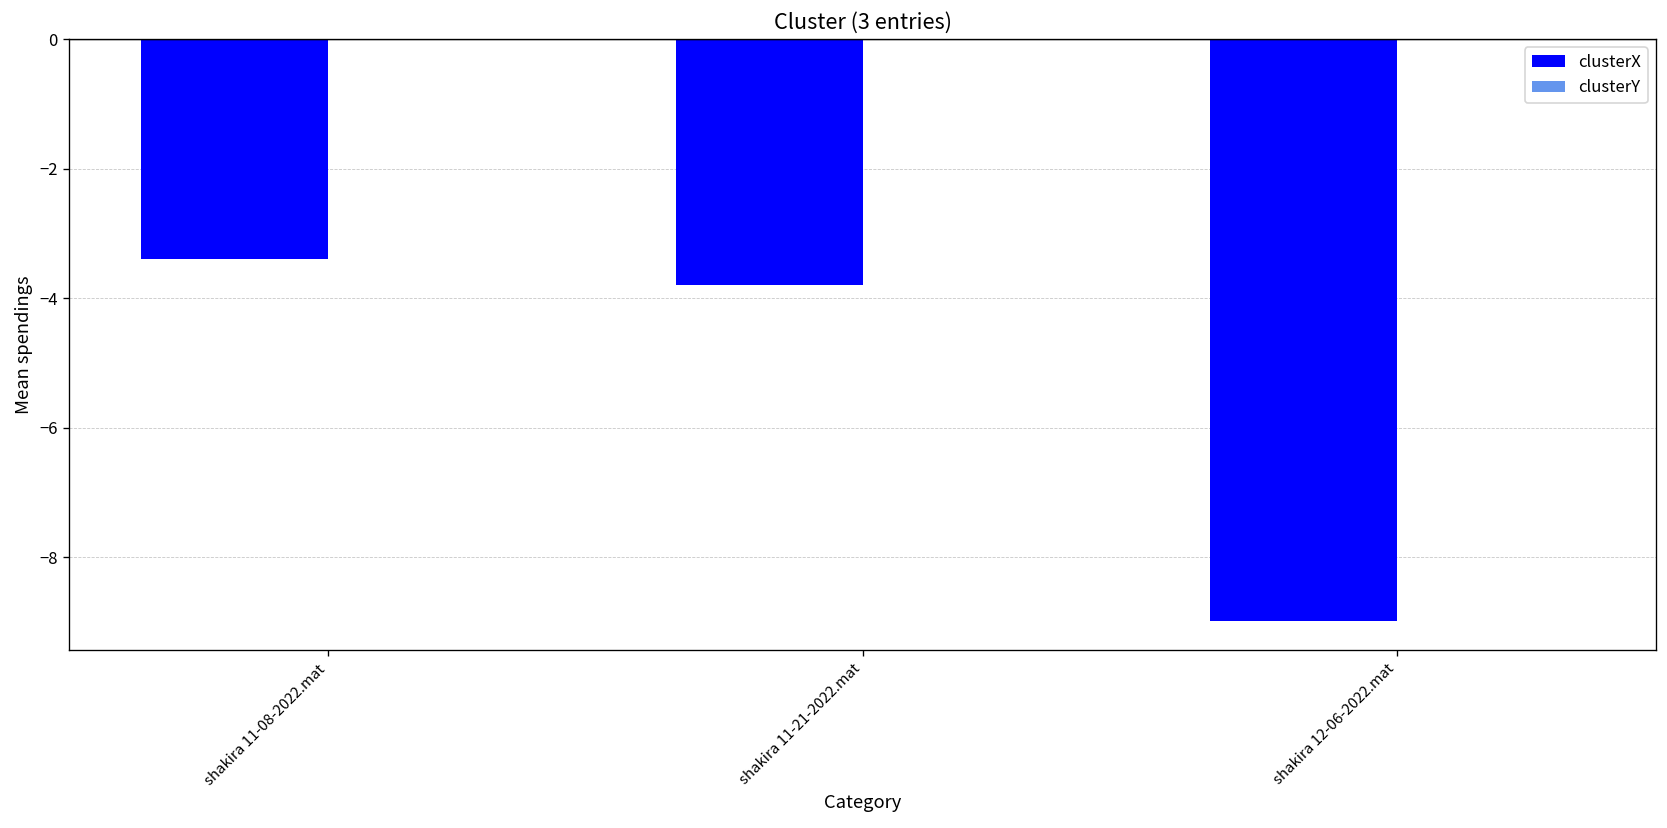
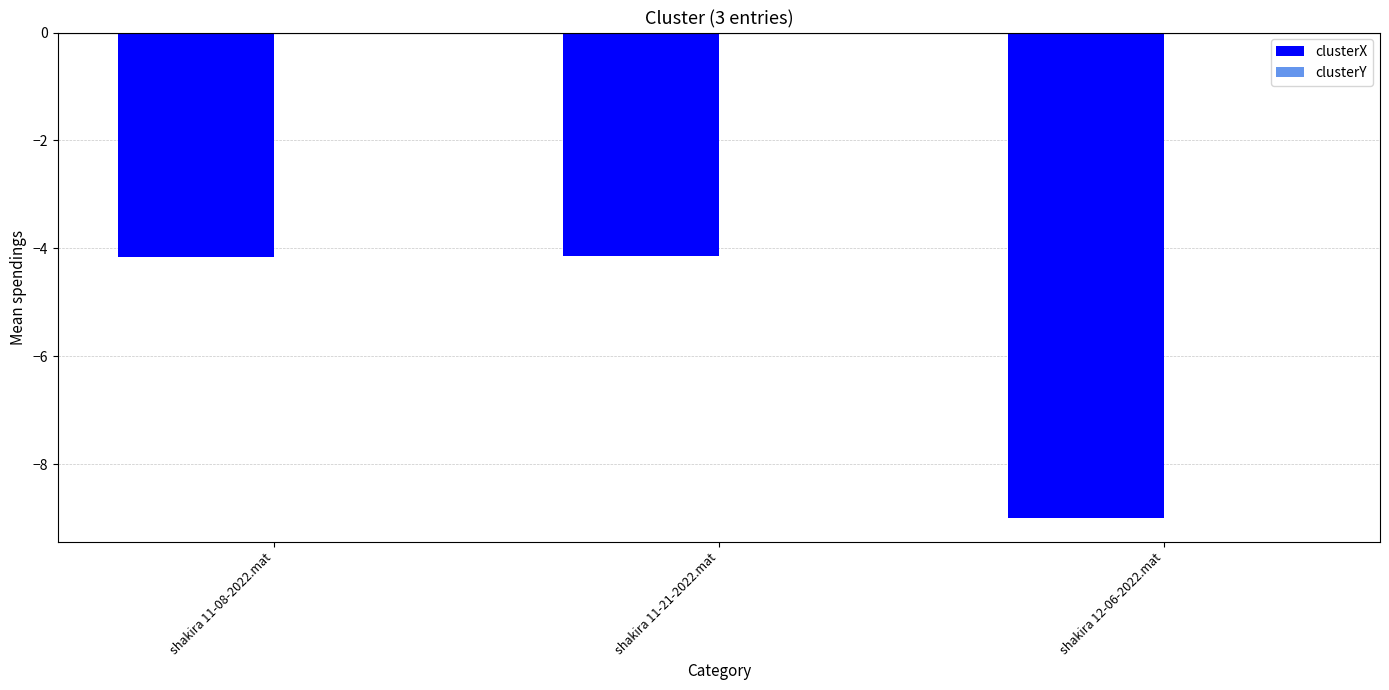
clusterX, shakira 11-08-2022.mat: -3.4 -> -4.2
clusterX, shakira 11-21-2022.mat: -3.8 -> -4.1
